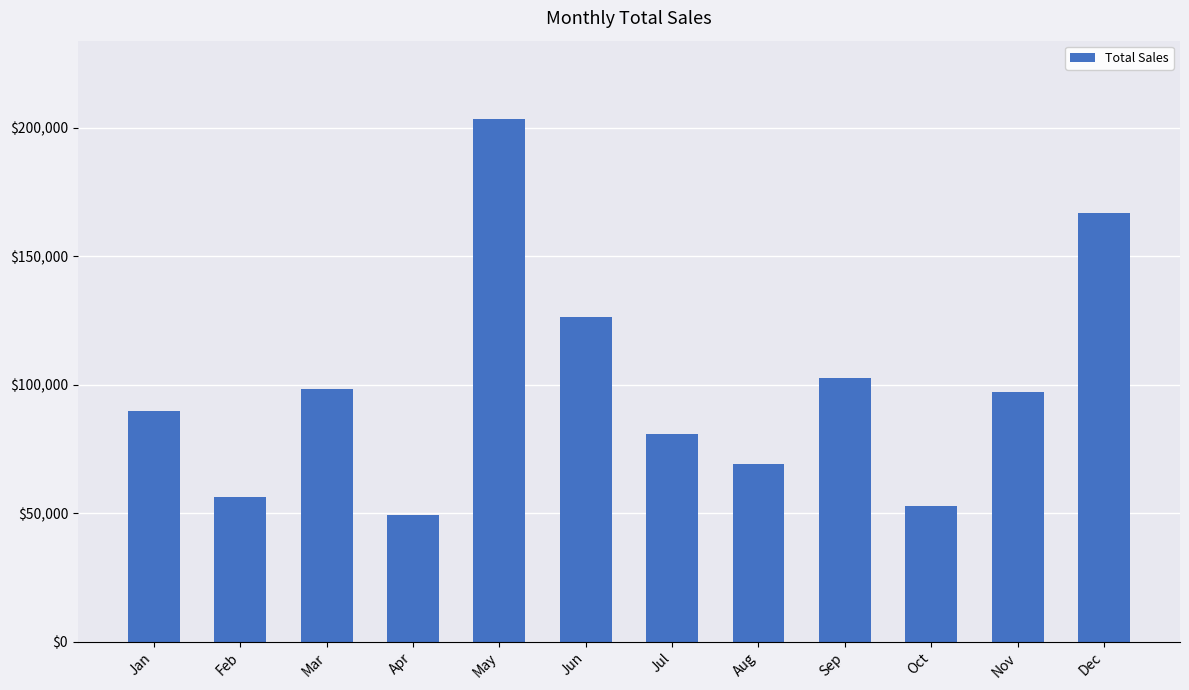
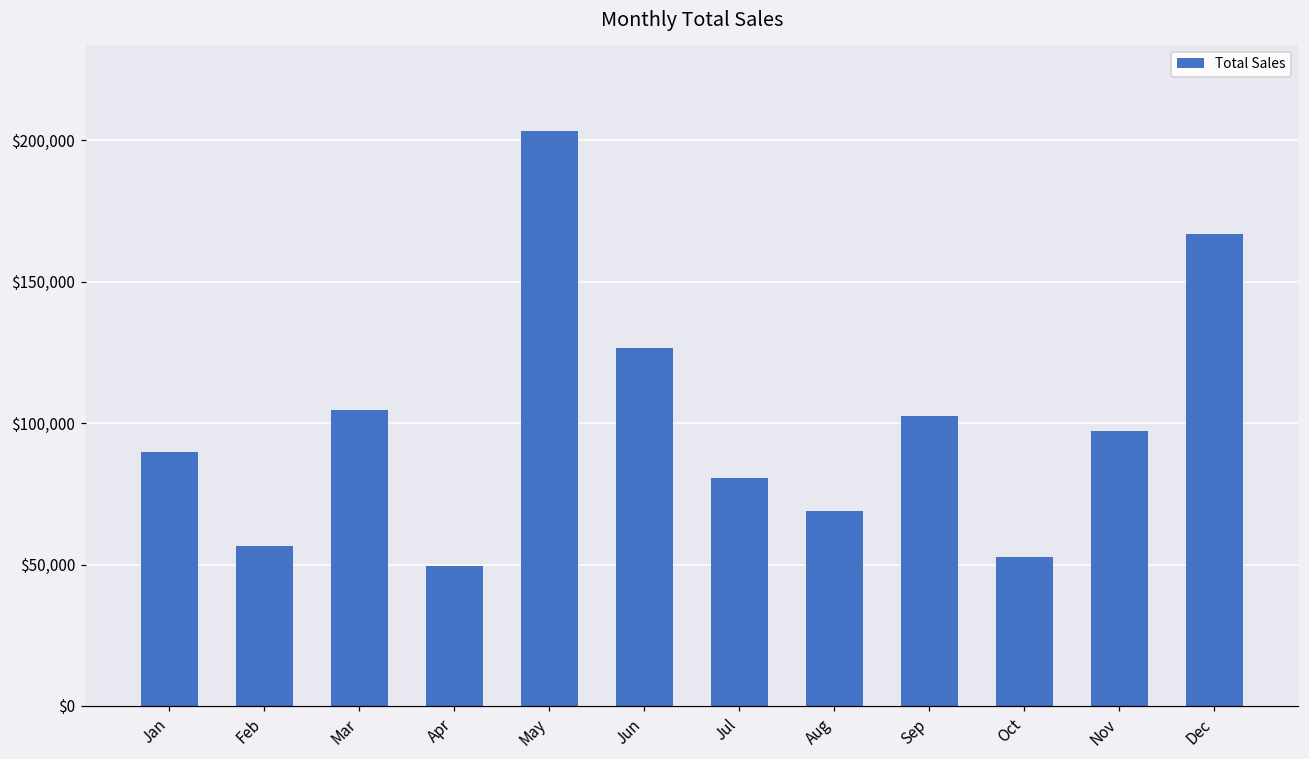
Mar: $98,000 -> $105,000
